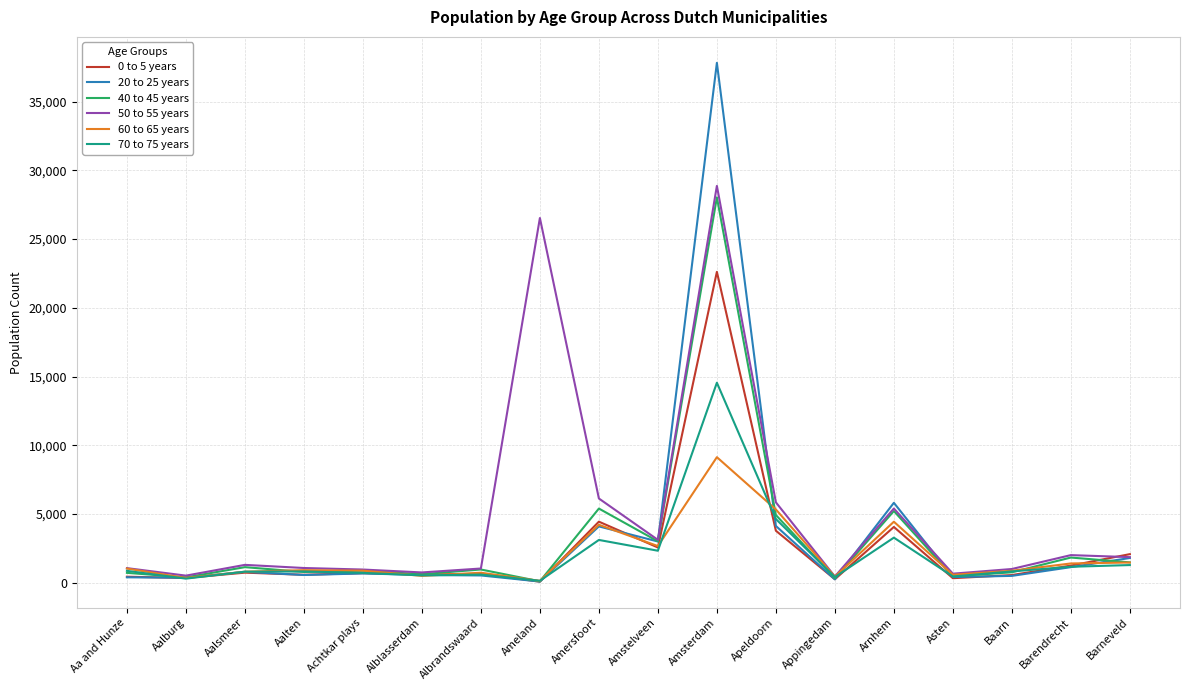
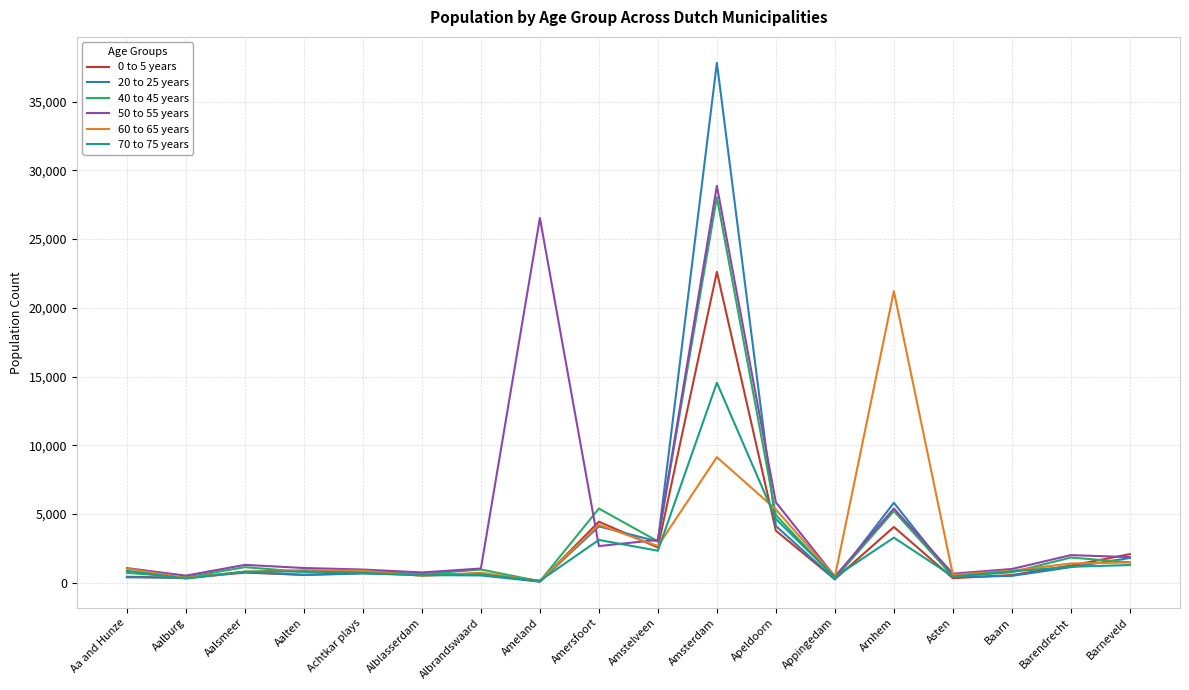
50 to 55 years, Amersfoort: 6,100 -> 2,700
60 to 65 years, Arnhem: 4,400 -> 21,200
